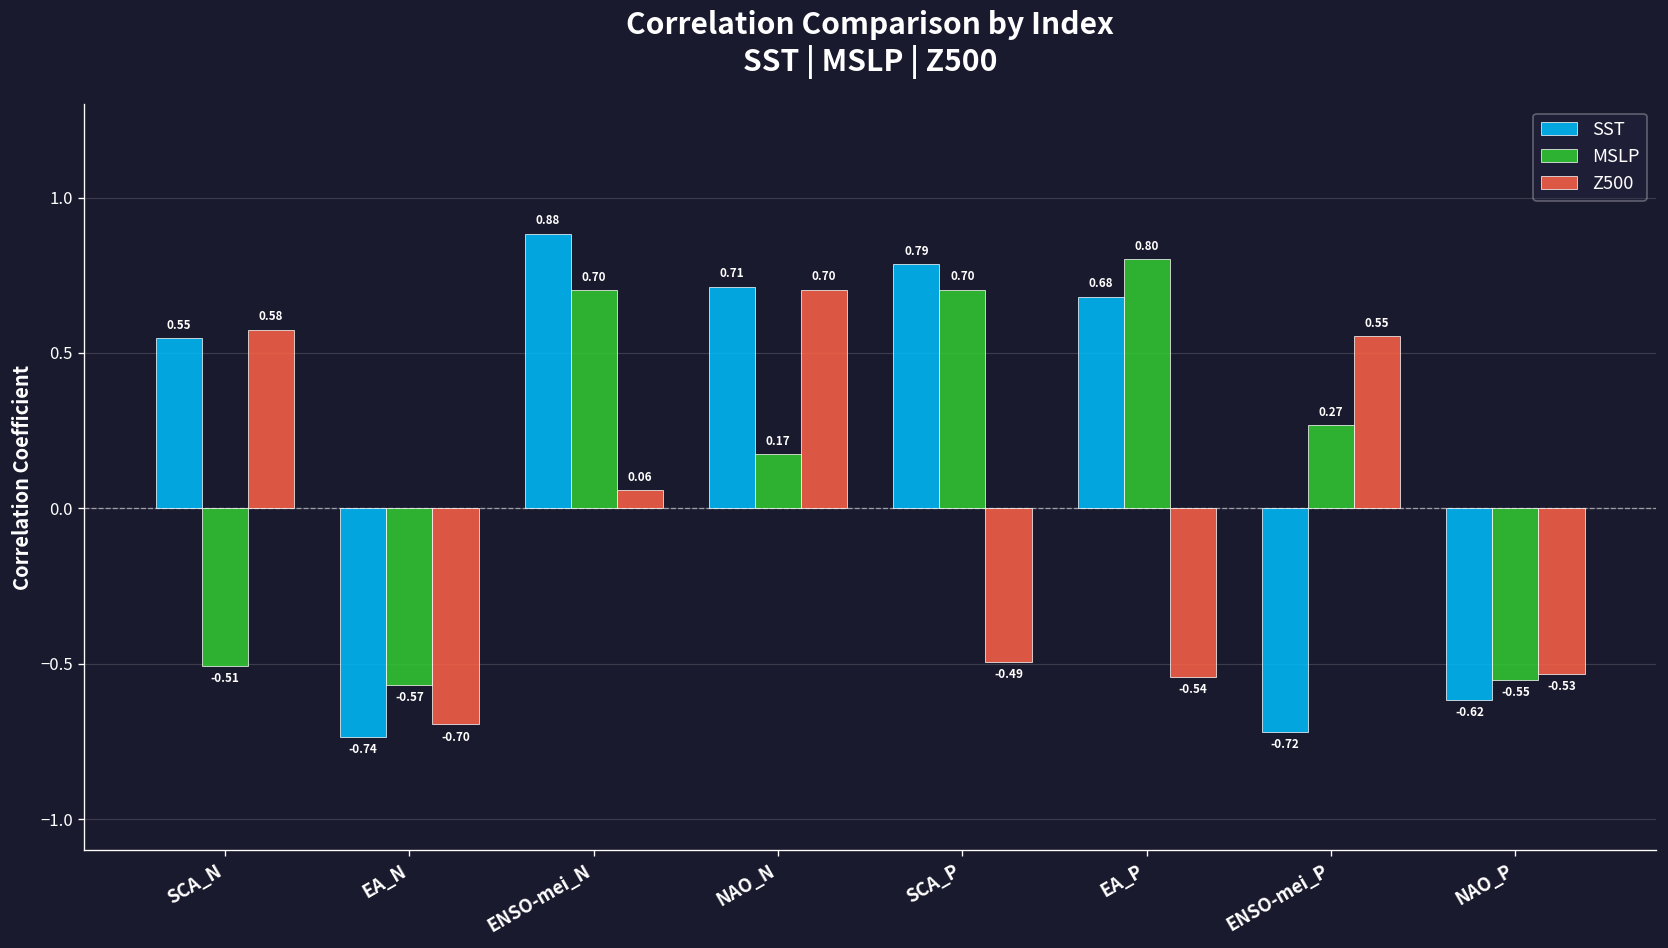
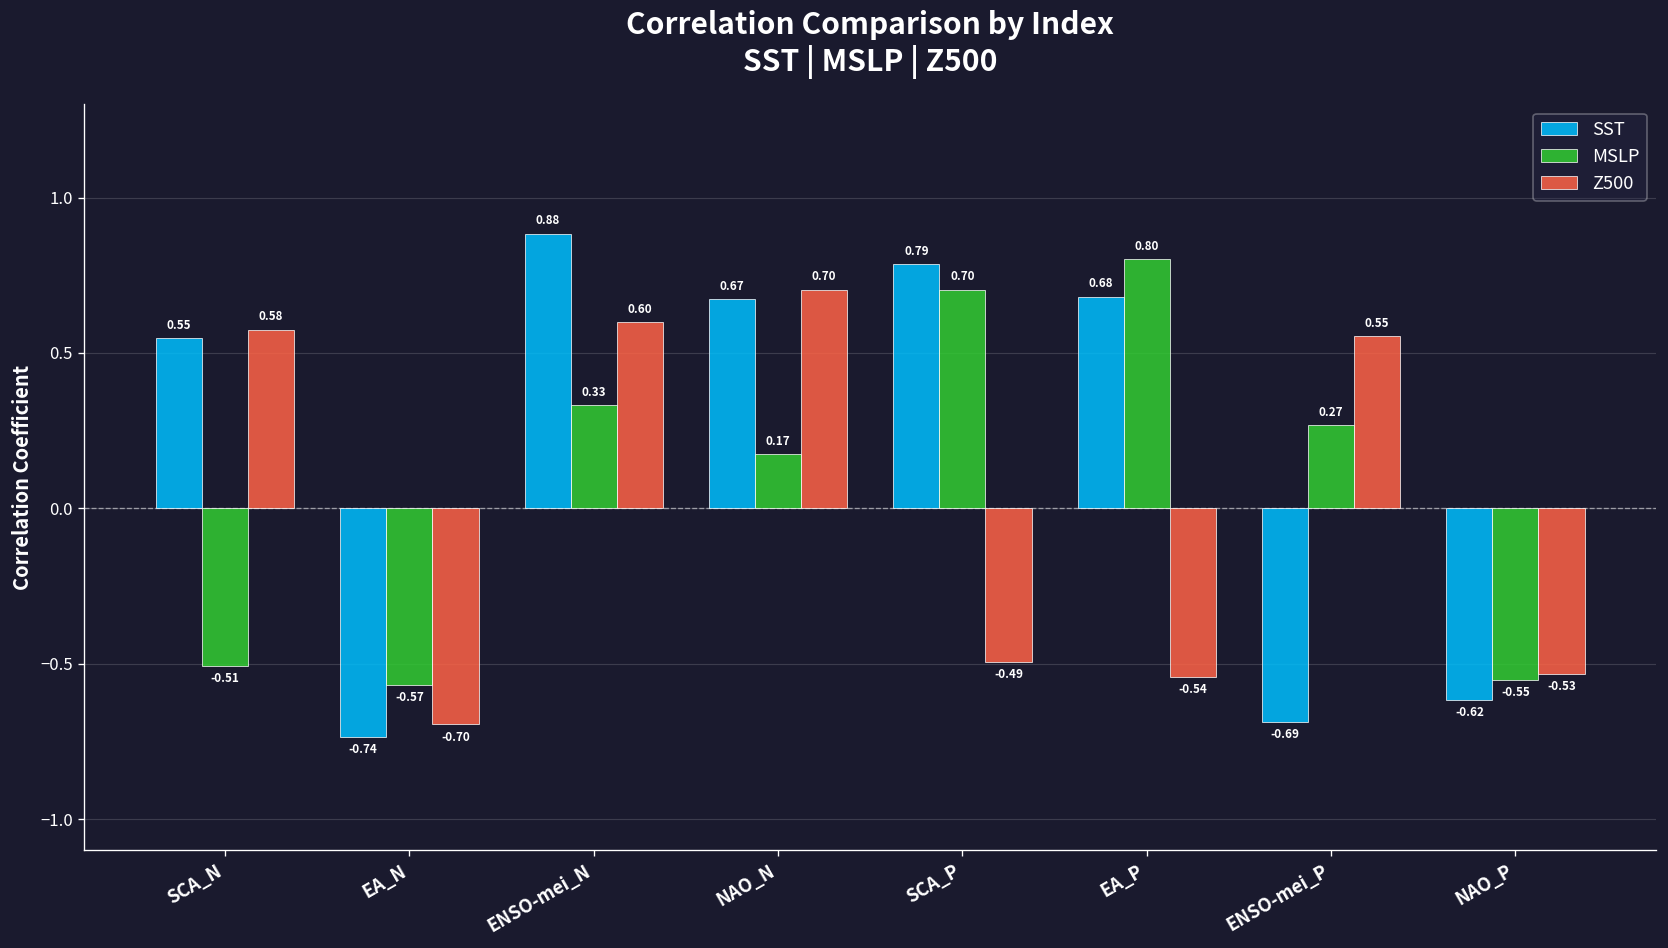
MSLP, ENSO-mei_N: 0.70 -> 0.33
Z500, ENSO-mei_N: 0.06 -> 0.60
SST, NAO_N: 0.71 -> 0.67
SST, ENSO-mei_P: -0.72 -> -0.69
